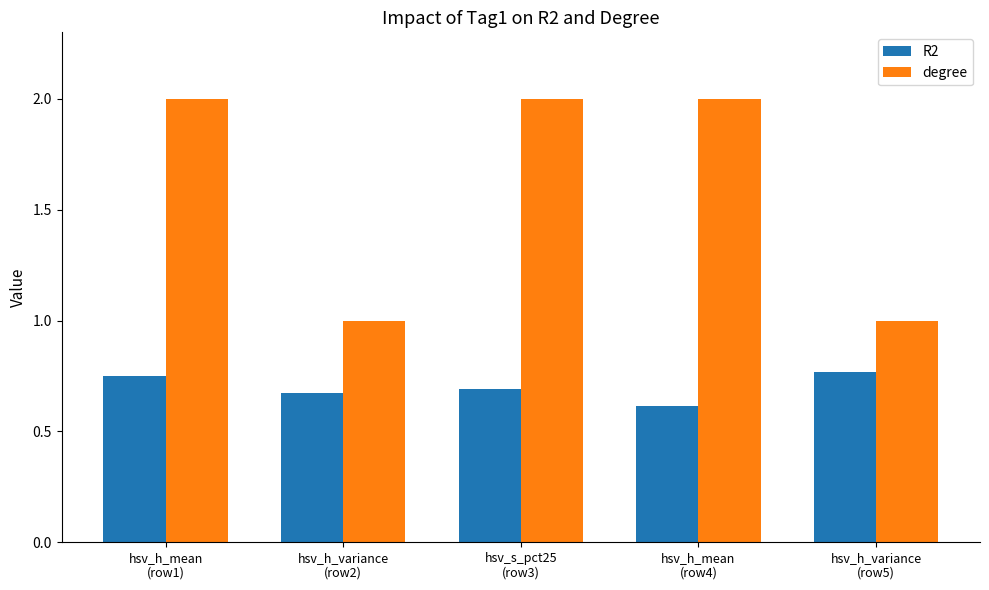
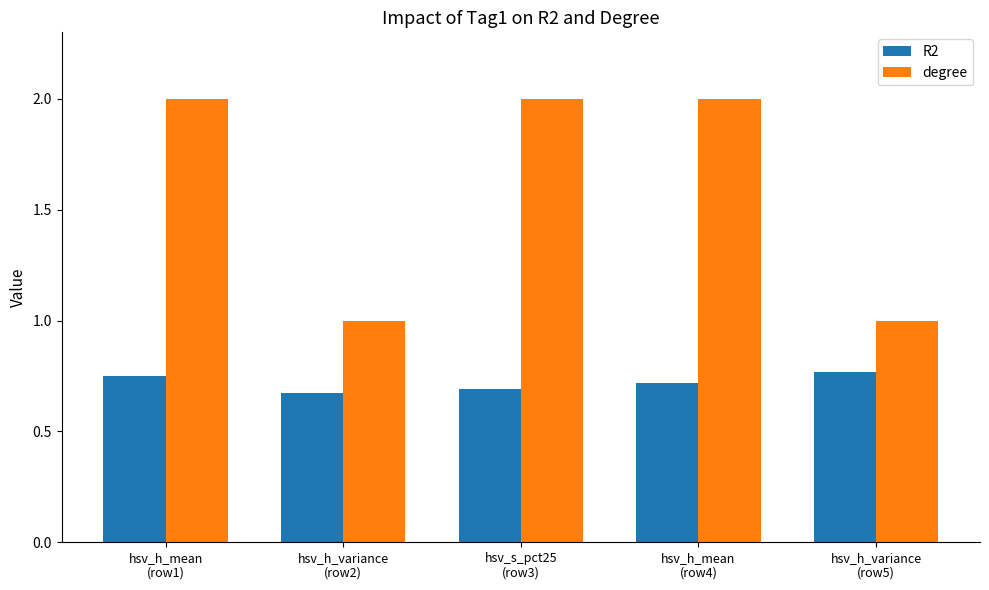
R2, hsv_h_mean (row4): 0.62 -> 0.72
